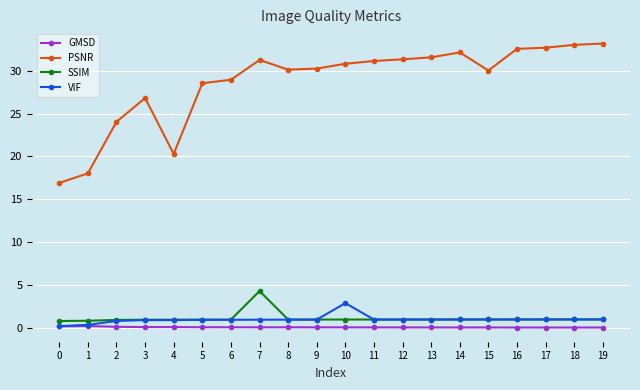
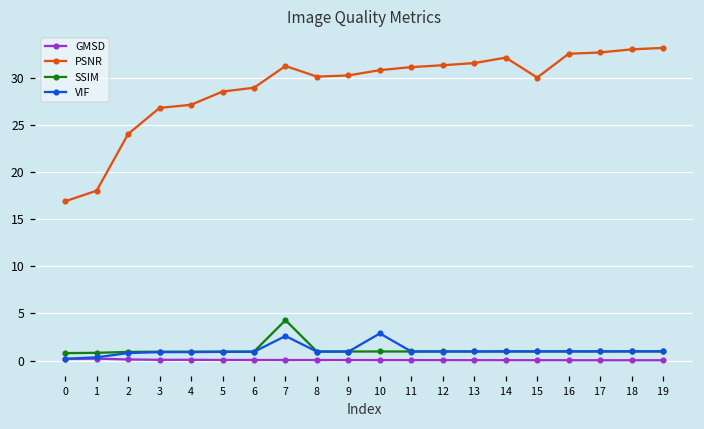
PSNR, 4: 20 -> 27
VIF, 7: 1 -> 3
